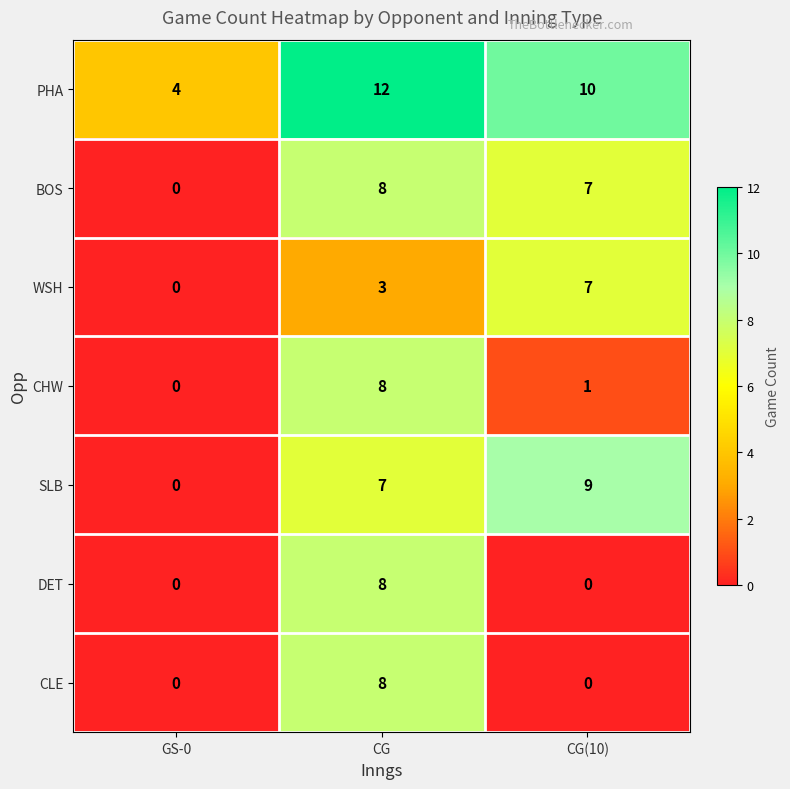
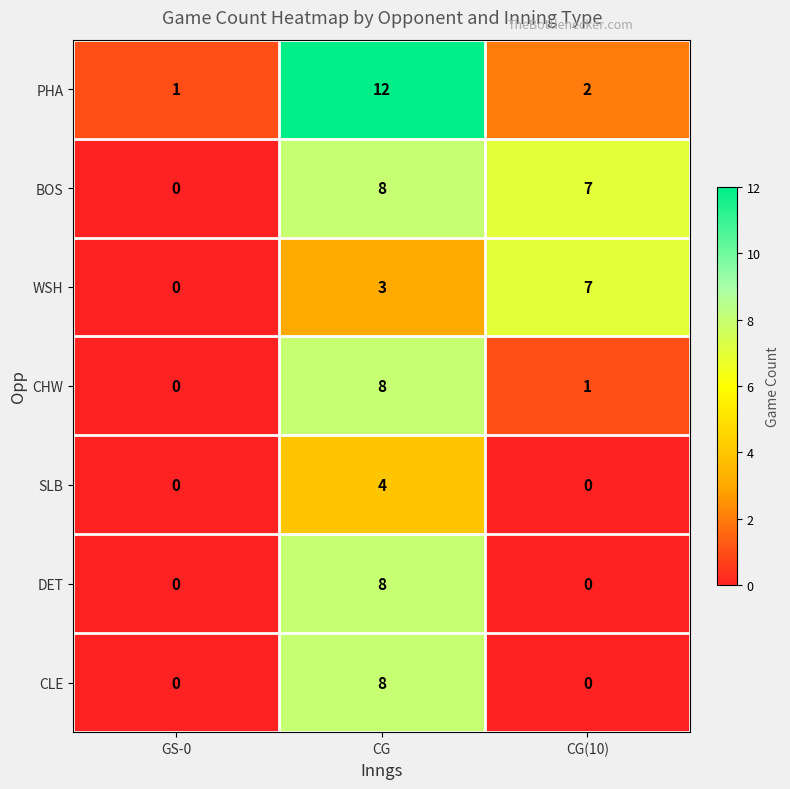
PHA, GS-0: 4 -> 1
PHA, CG(10): 10 -> 2
SLB, CG: 7 -> 4
SLB, CG(10): 9 -> 0
